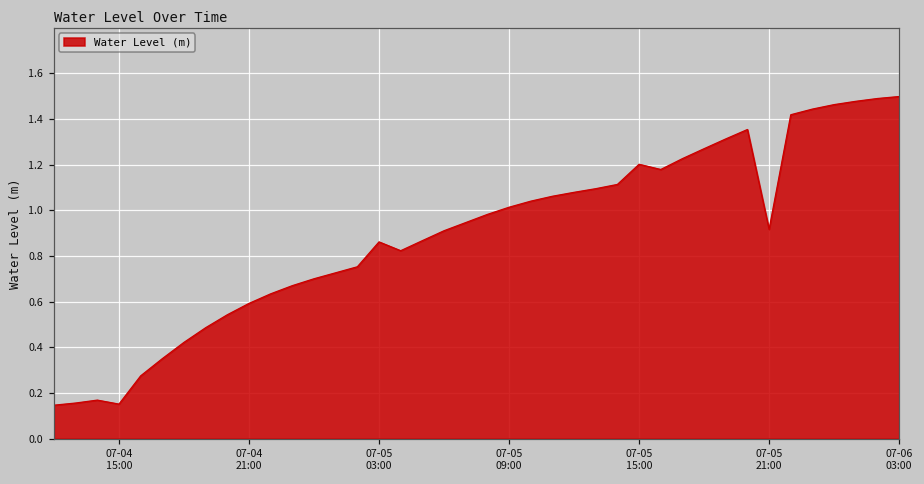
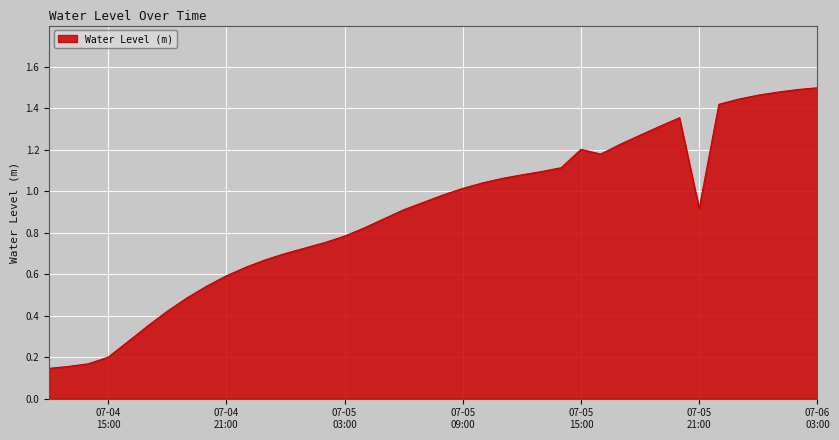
07-04 15:00: 0.15 -> 0.20
07-05 03:00: 0.86 -> 0.78
